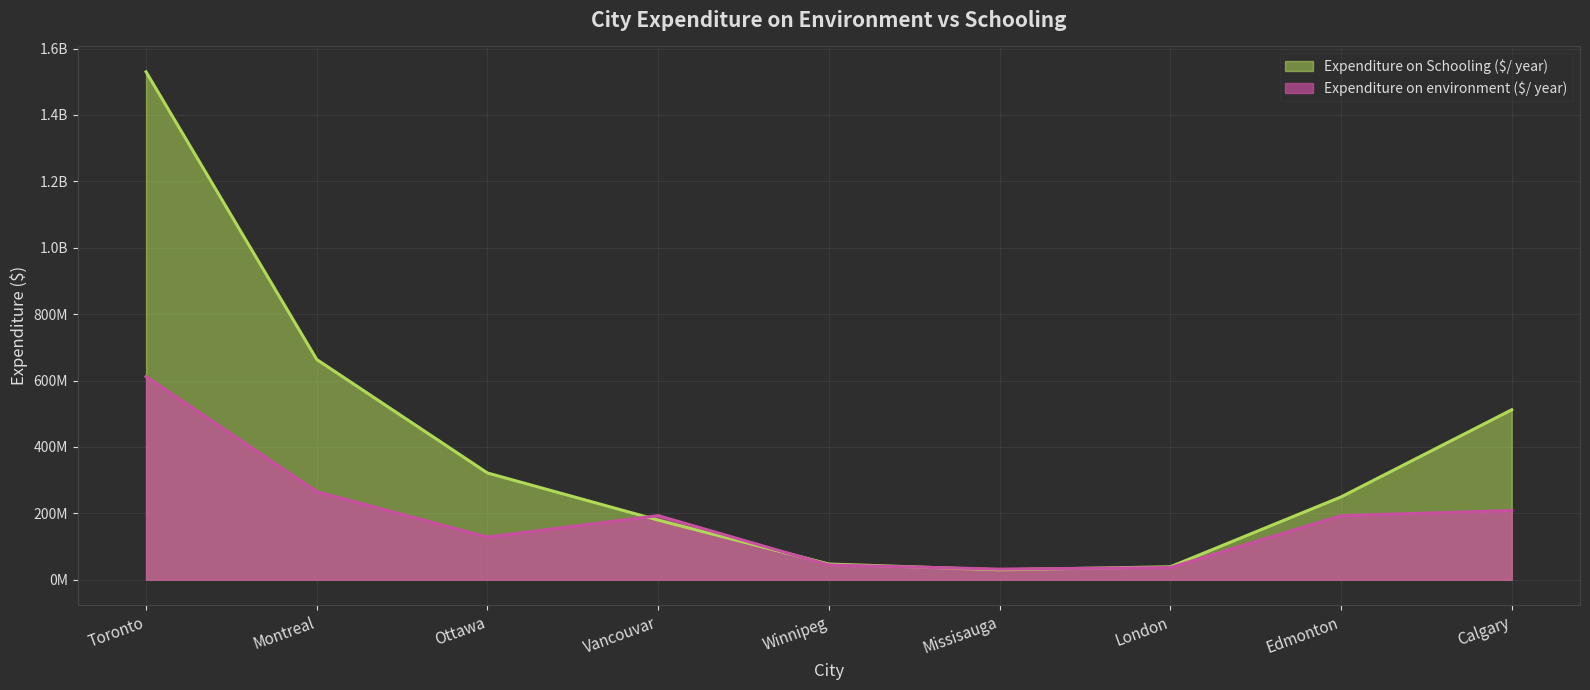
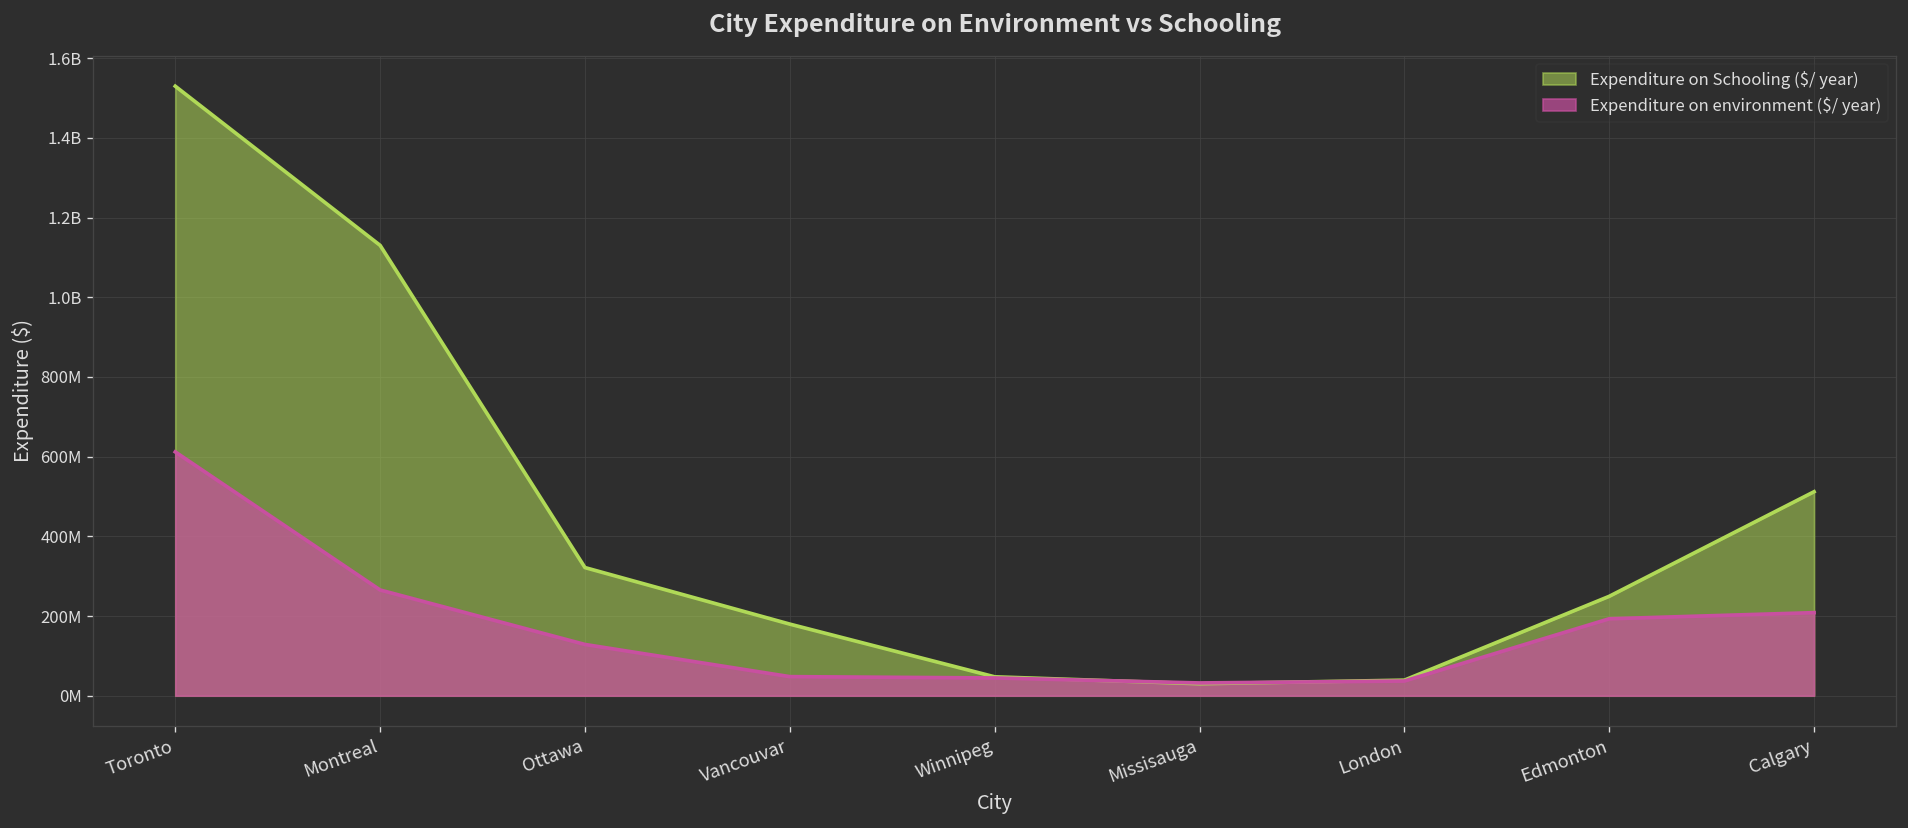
Expenditure on Schooling ($/ year), Montreal: 660000000 -> 1130000000
Expenditure on environment ($/ year), Vancouvar: 190000000 -> 50000000
